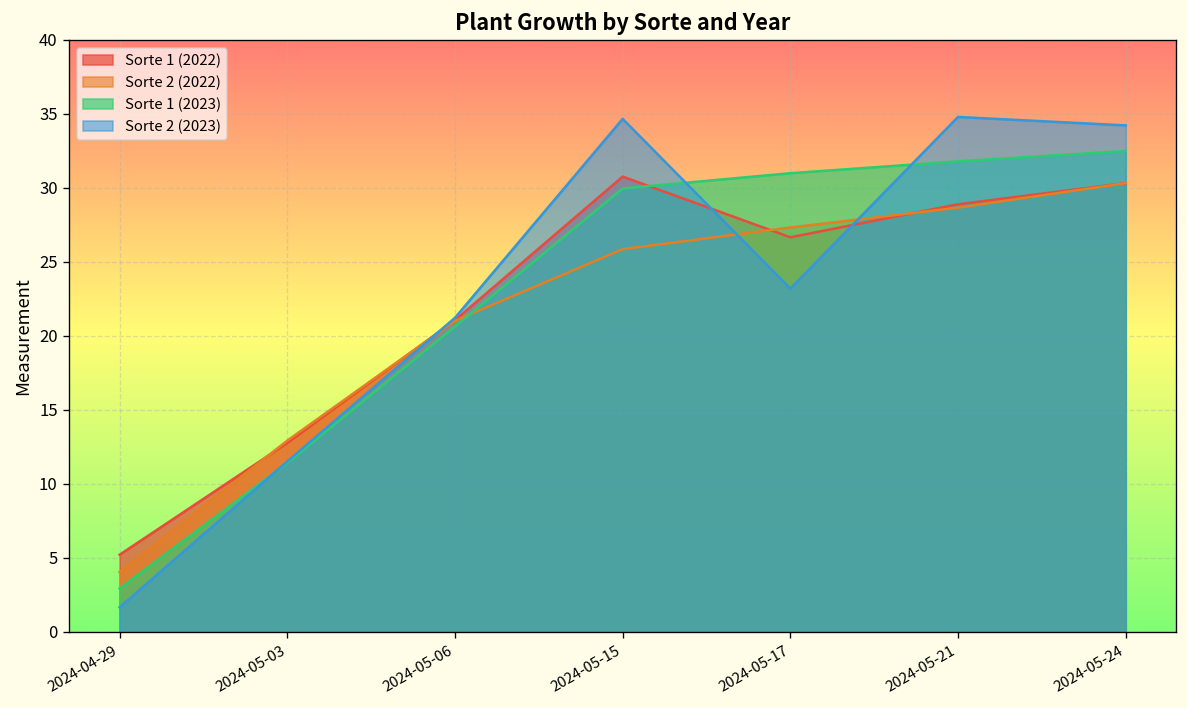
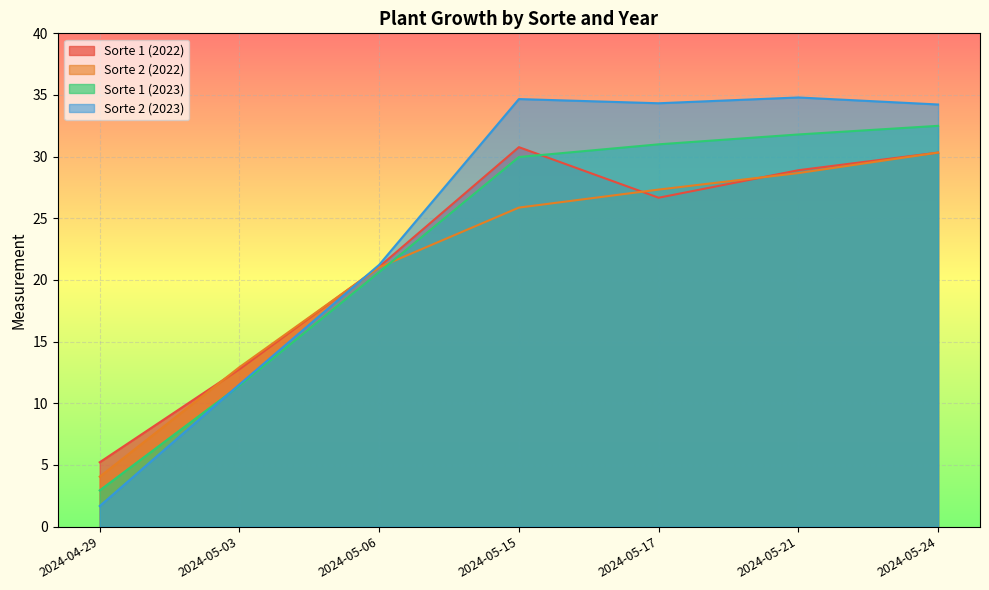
Sorte 2 (2023), 2024-05-17: 23.2 -> 34.3
